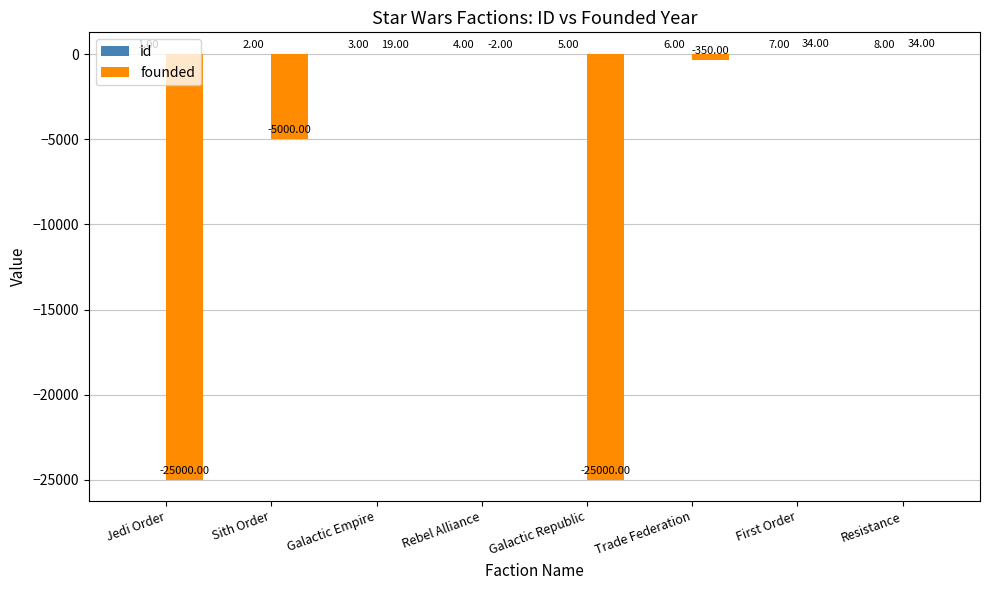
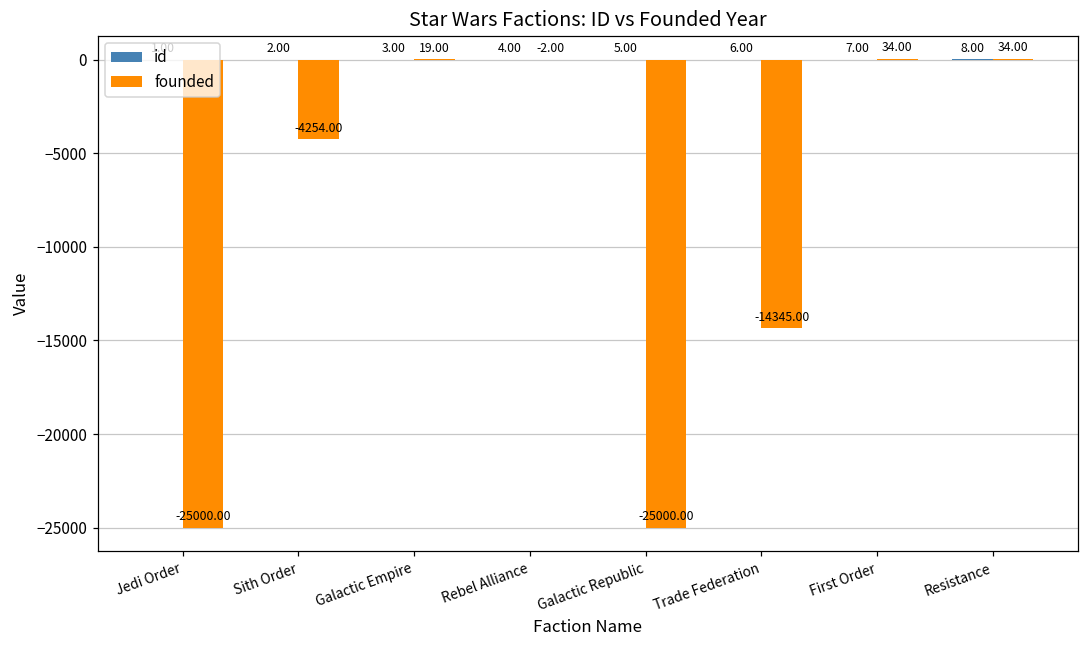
founded, Sith Order: -5000.00 -> -4254.00
founded, Trade Federation: -350.00 -> -14345.00
